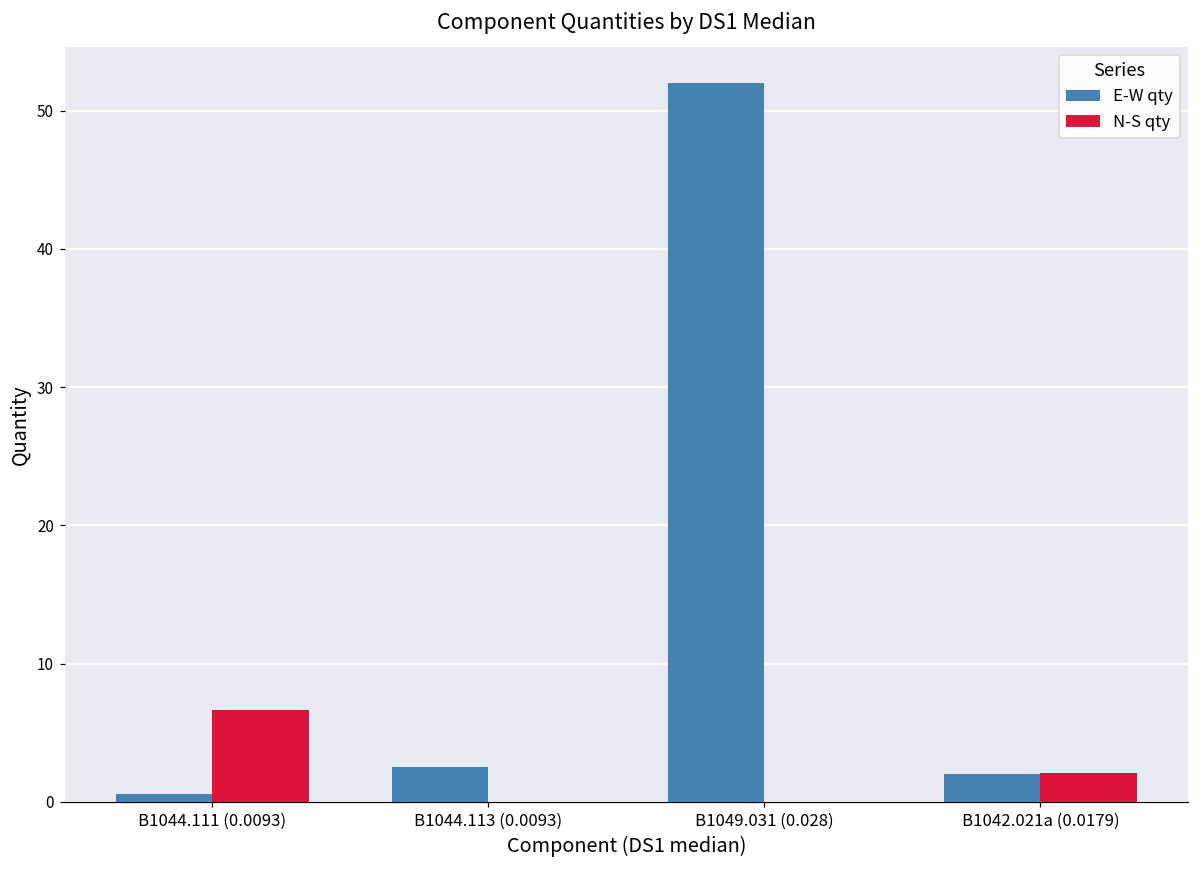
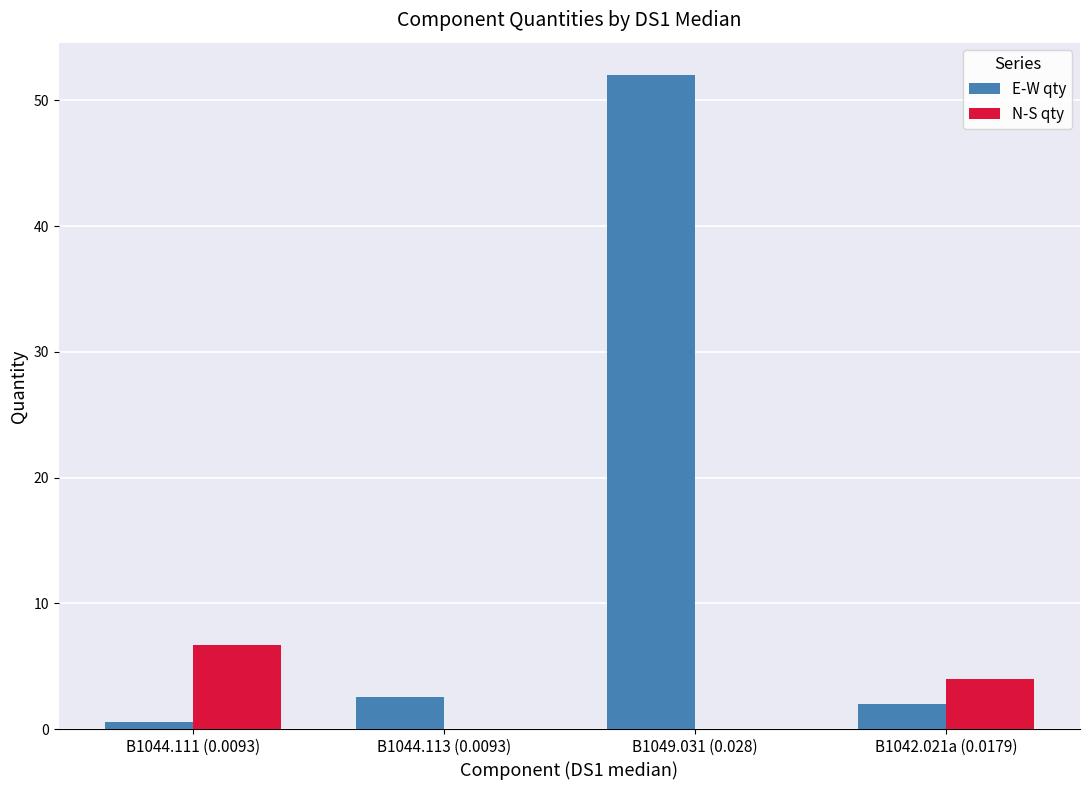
N-S qty, B1042.021a (0.0179): 2.1 -> 4.0
